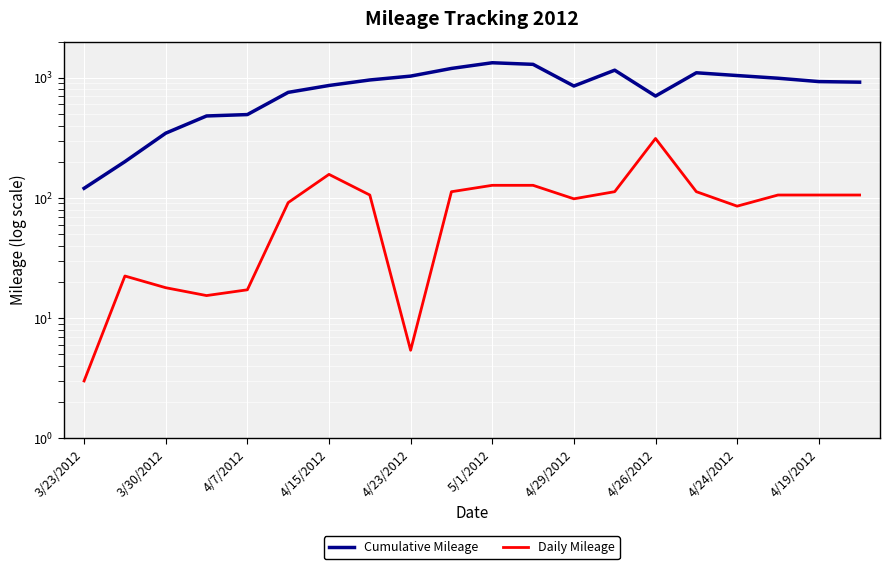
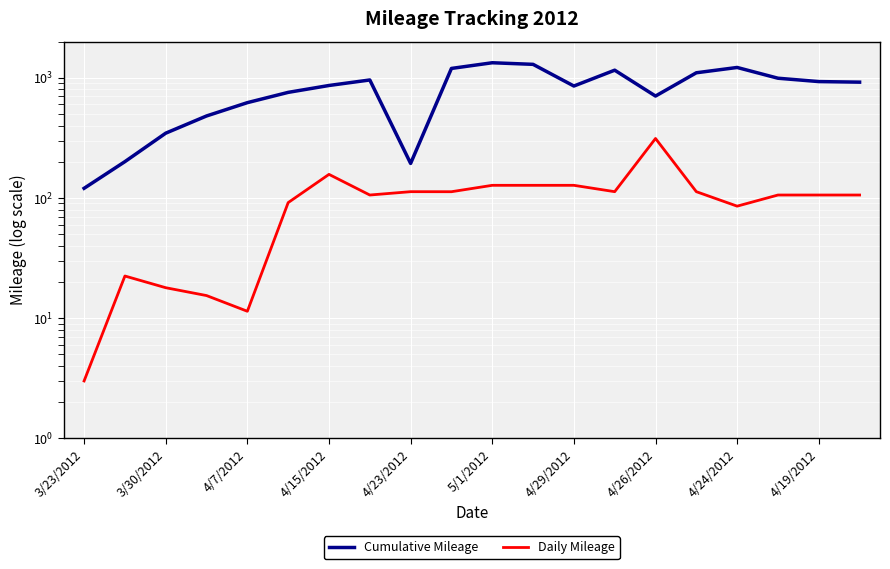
Cumulative Mileage, 4/7/2012: 490 -> 600
Daily Mileage, 4/7/2012: 17 -> 11
Cumulative Mileage, 4/23/2012: 1000 -> 190
Daily Mileage, 4/23/2012: 5 -> 110
Daily Mileage, 4/29/2012: 100 -> 130
Cumulative Mileage, 4/24/2012: 1000 -> 1200
